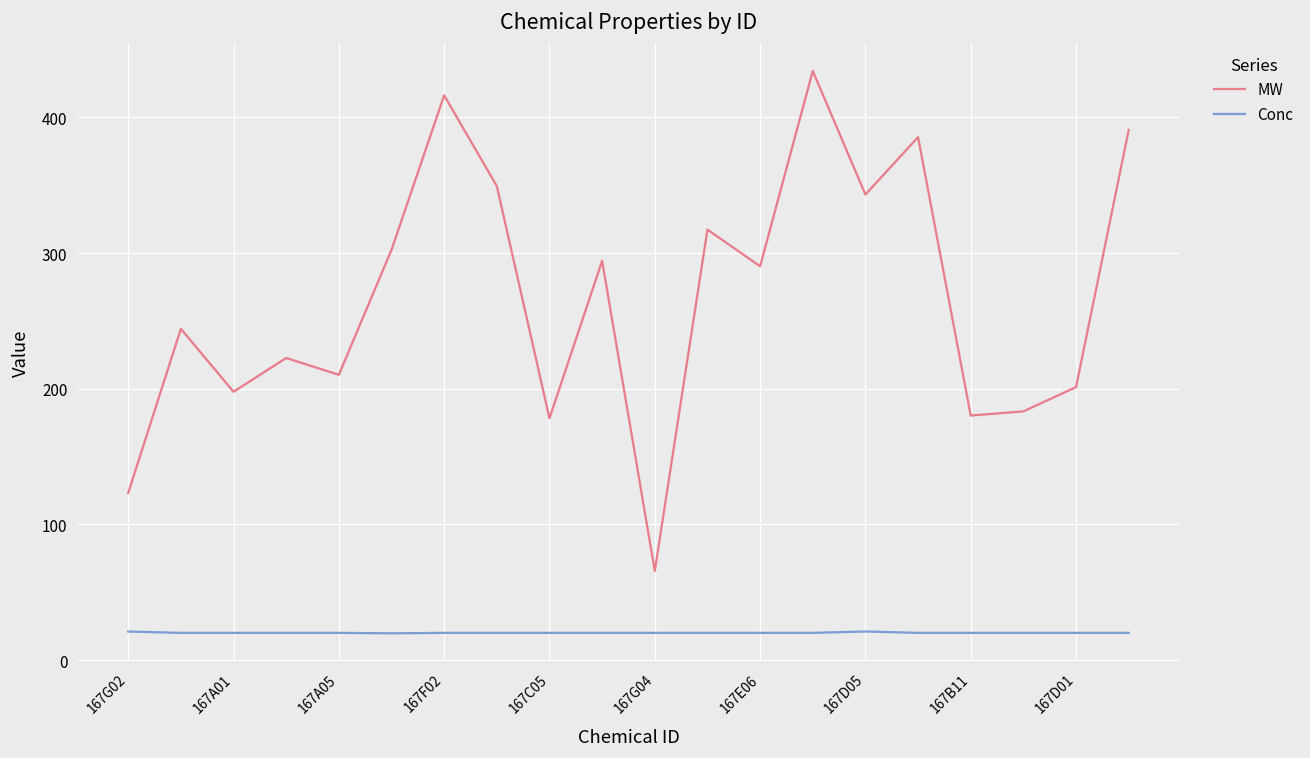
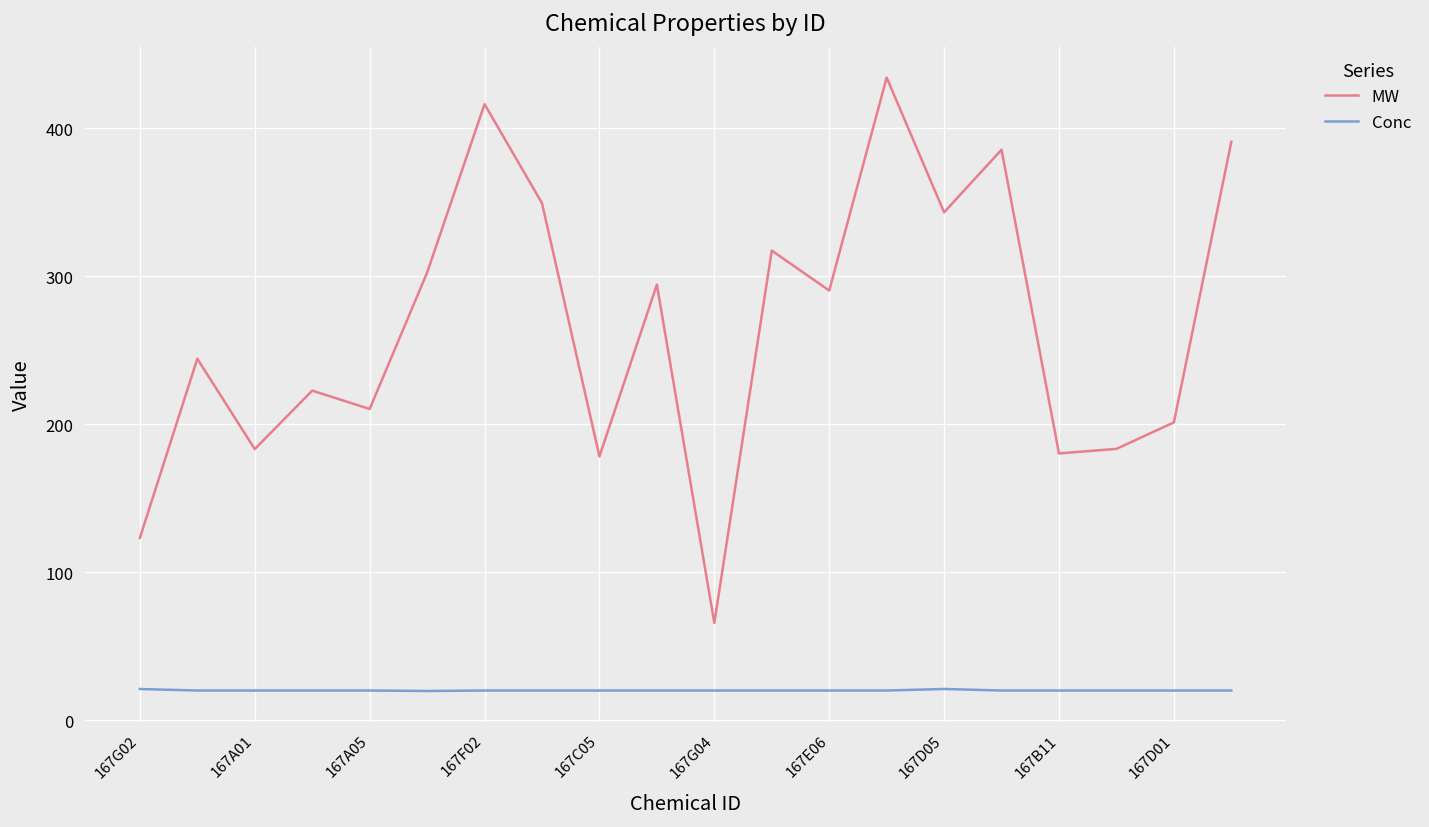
MW, 167A01: 198 -> 183
